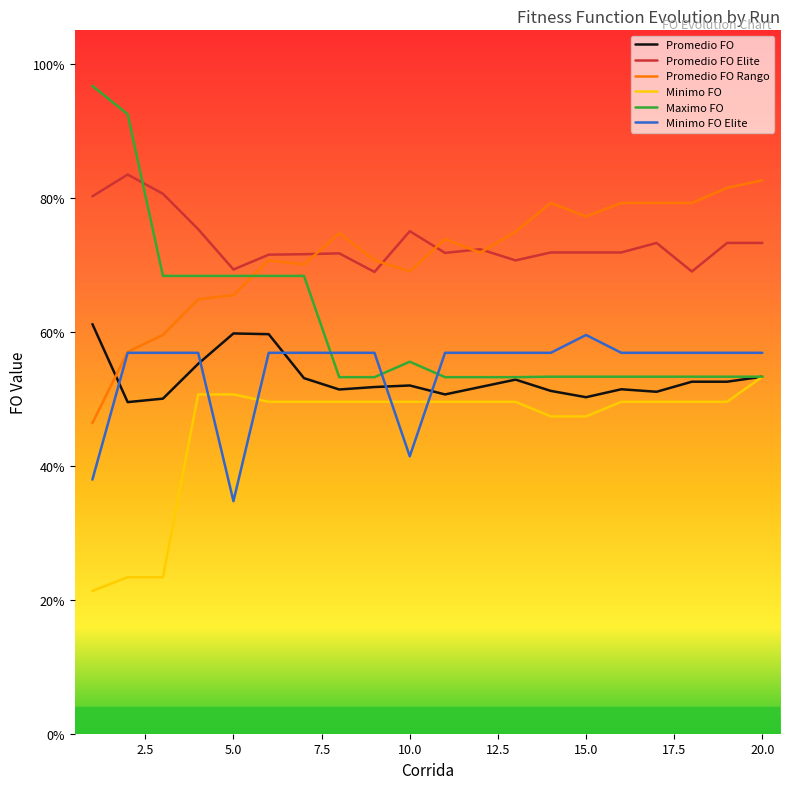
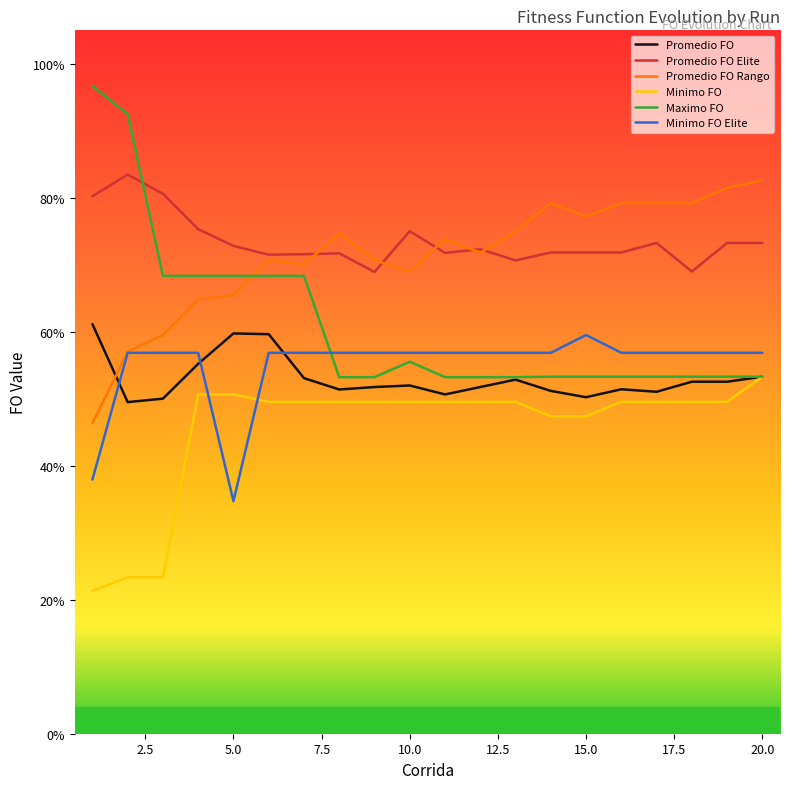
Promedio FO Elite, 5.0: 69% -> 73%
Minimo FO Elite, 10.0: 41% -> 57%
